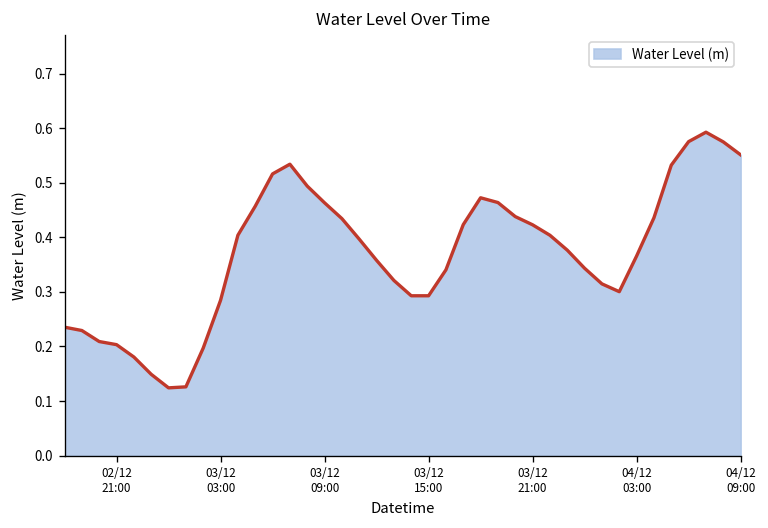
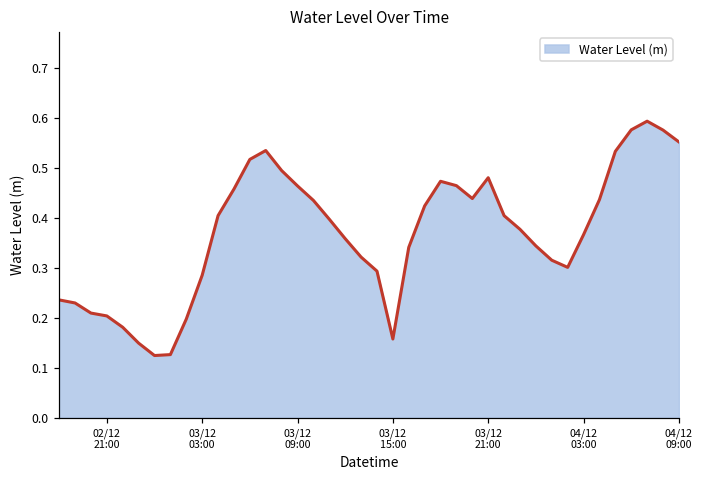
03/12 15:00: 0.29 -> 0.16
03/12 21:00: 0.42 -> 0.48
